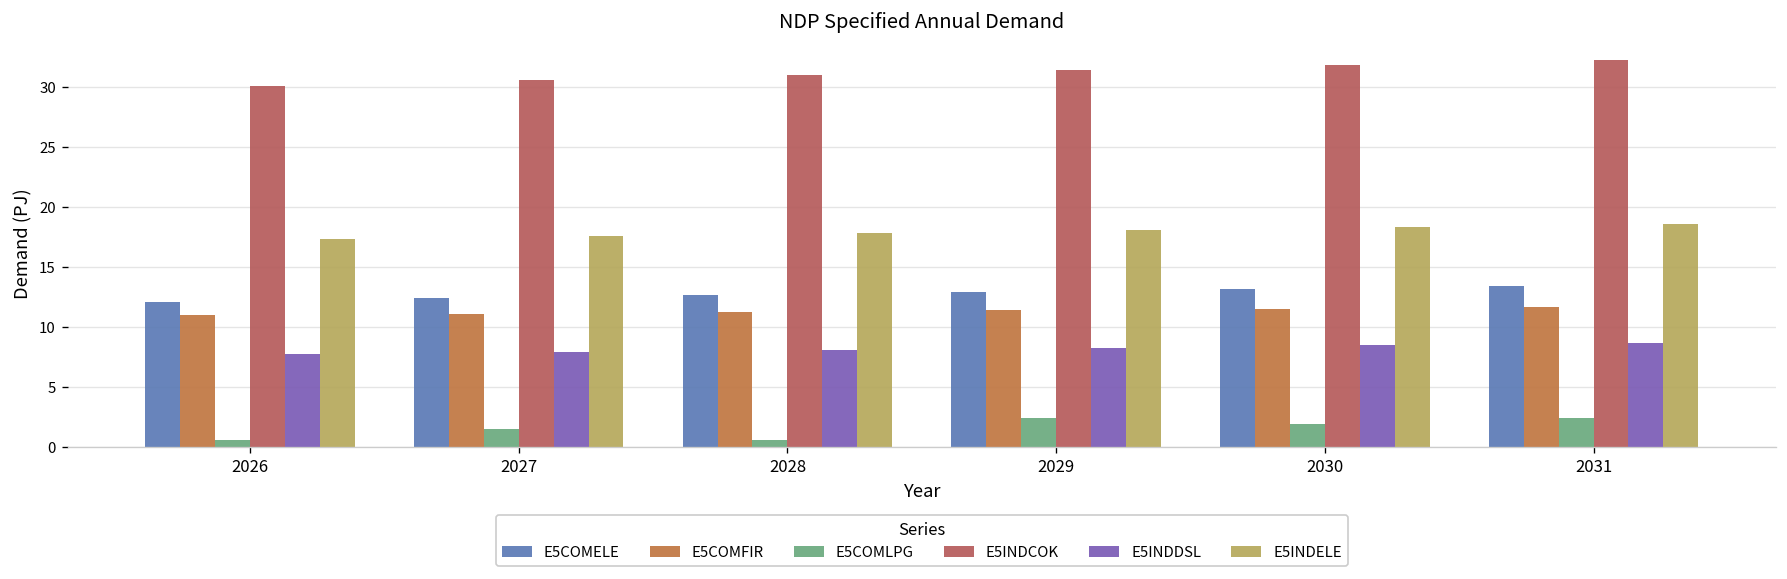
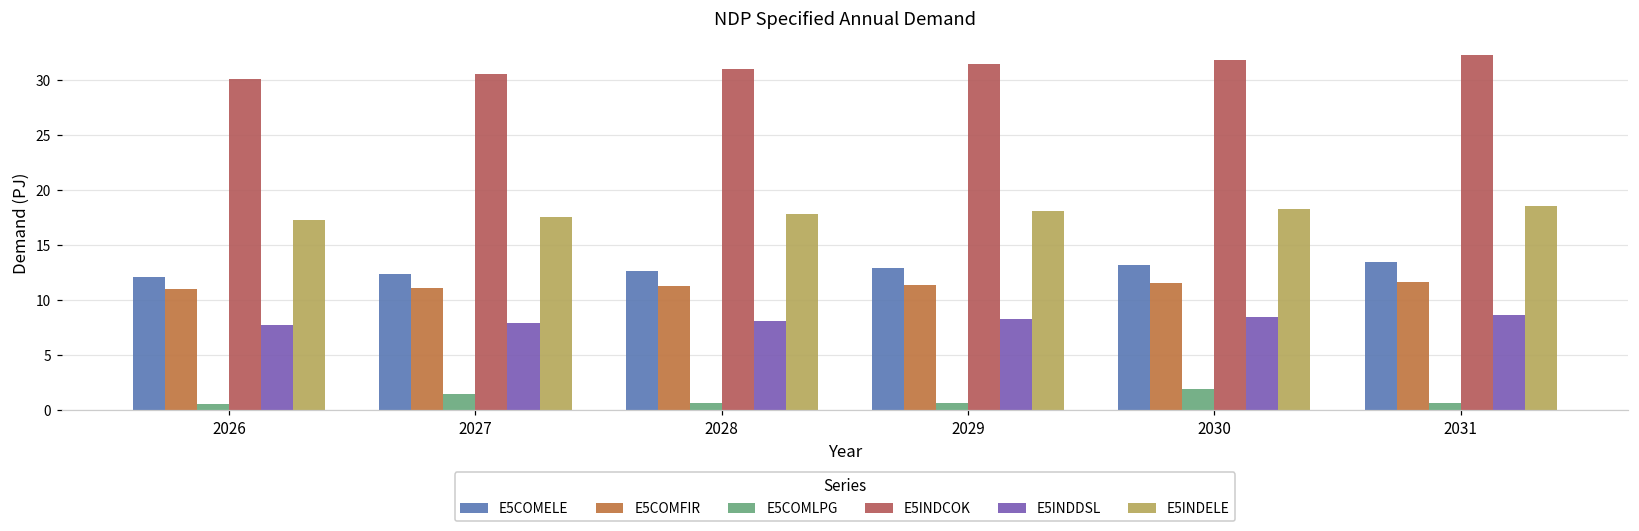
E5COMLPG, 2029: 2 -> 1
E5COMLPG, 2031: 2 -> 1
